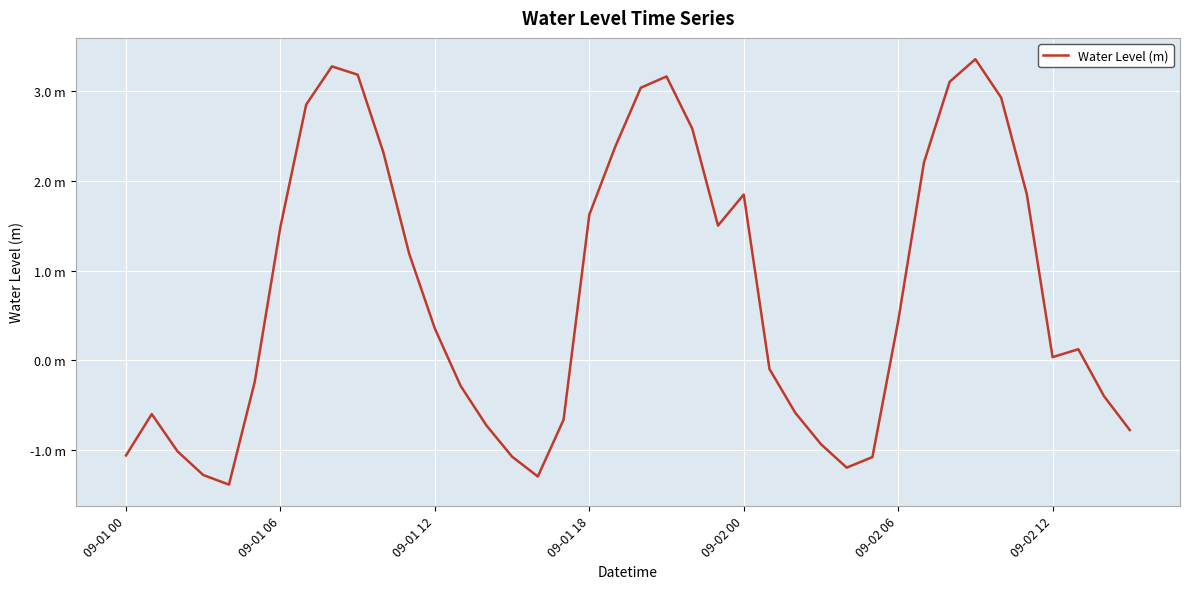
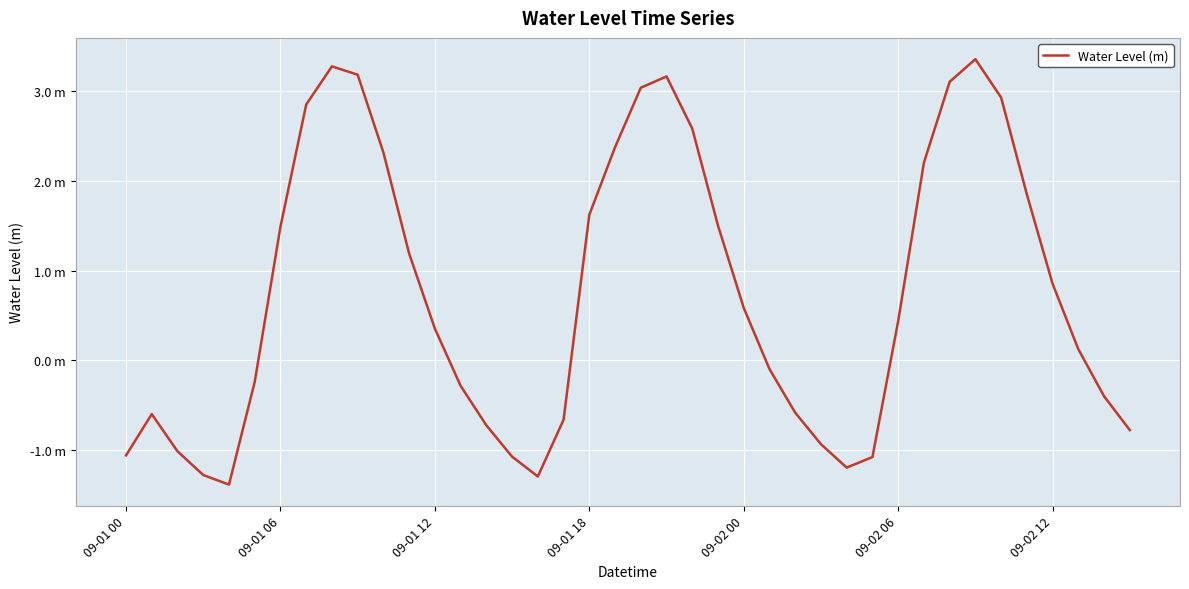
09-02 00: 1.8 m -> 0.6 m
09-02 12: 0.0 m -> 0.9 m
